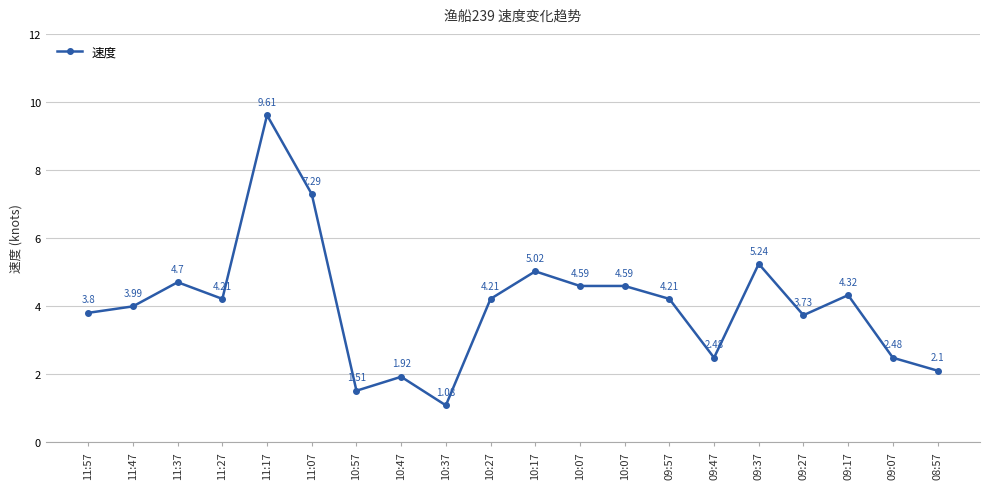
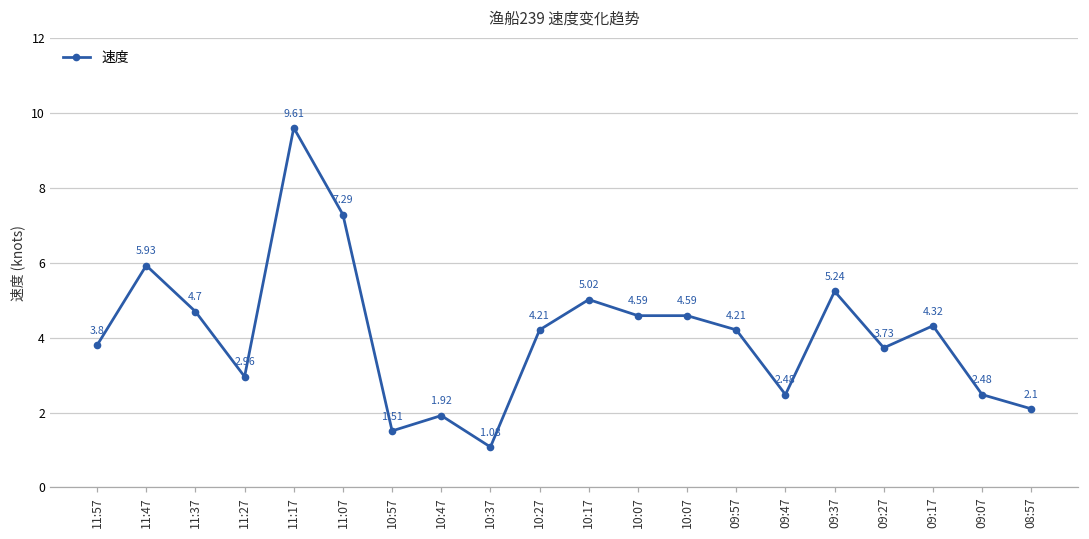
11:47: 3.99 -> 5.93
11:27: 4.21 -> 2.96
